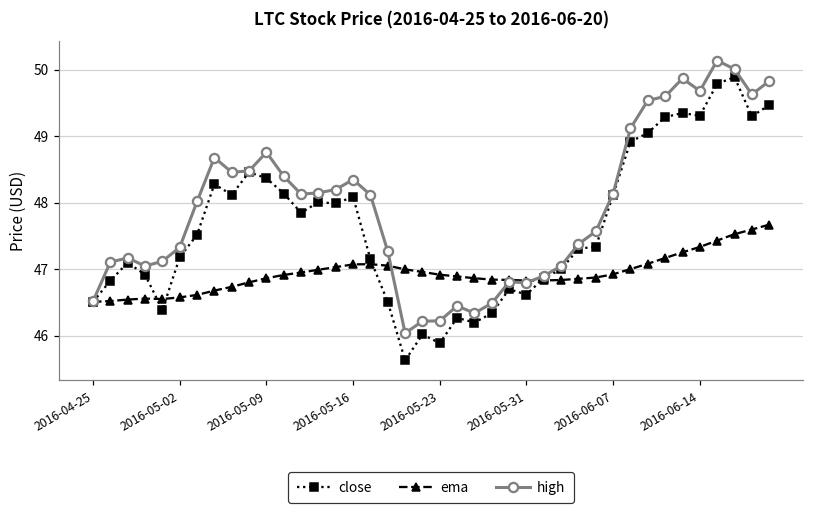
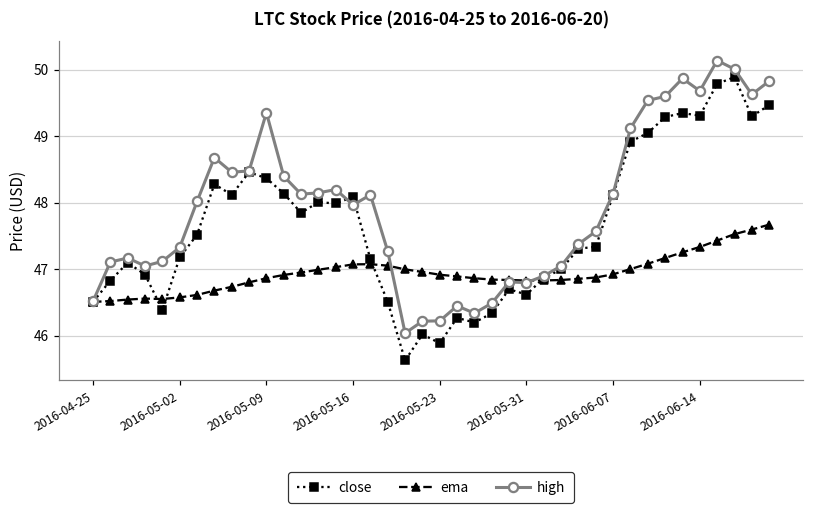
high, 2016-05-09: 48.8 -> 49.4
high, 2016-05-16: 48.3 -> 48.0
